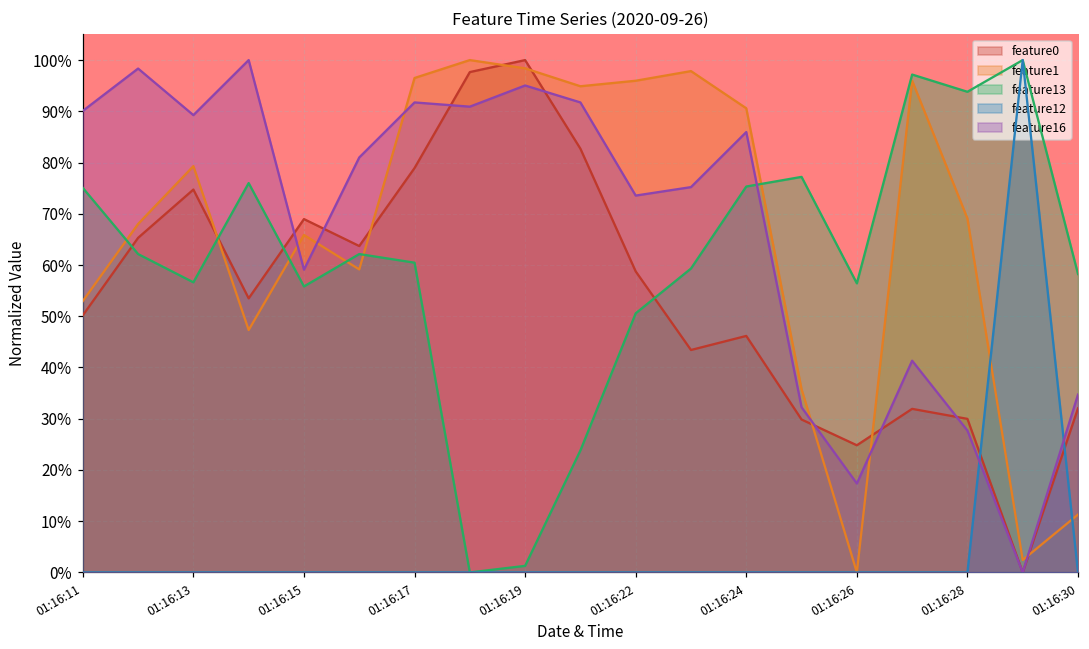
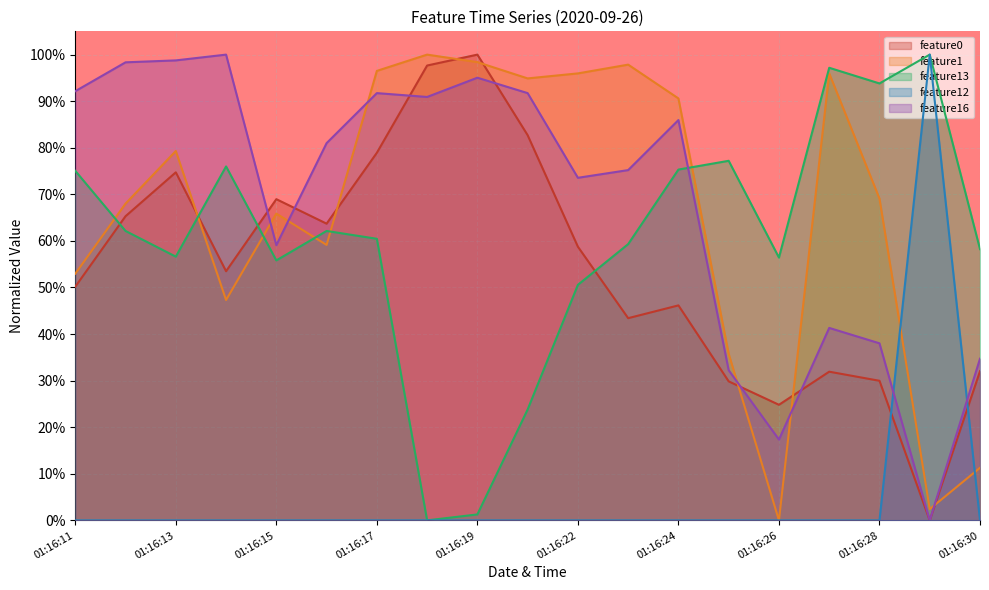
feature16, 01:16:11: 90% -> 92%
feature16, 01:16:13: 89% -> 99%
feature16, 01:16:28: 28% -> 38%
